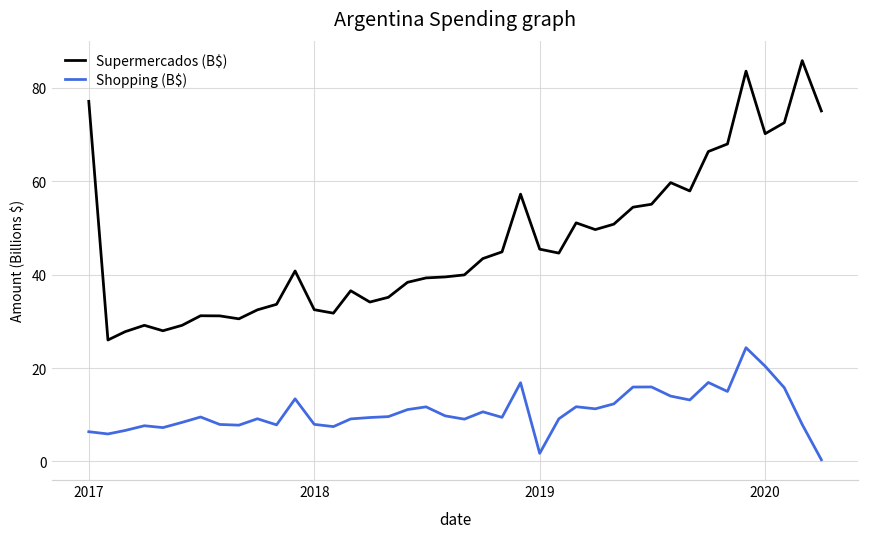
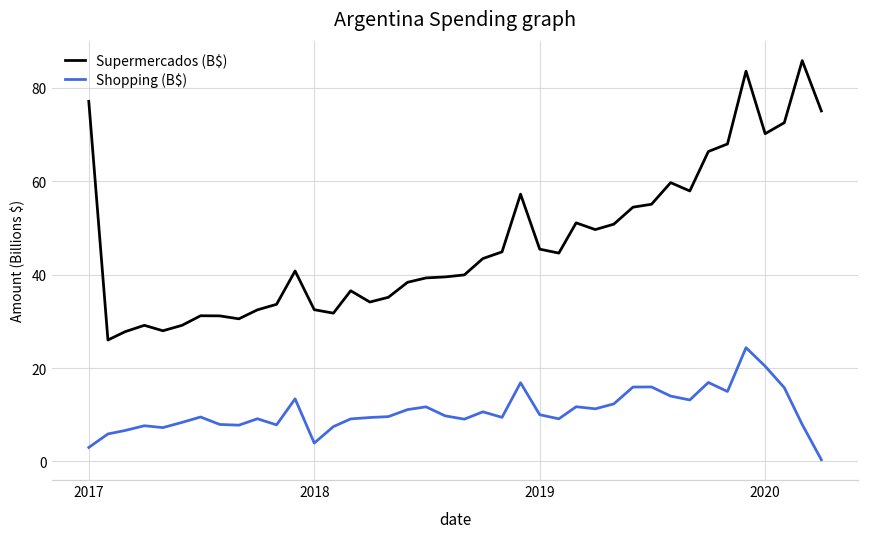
Shopping (B$), 2017: 6 -> 3
Shopping (B$), 2018: 8 -> 4
Shopping (B$), 2019: 2 -> 10
